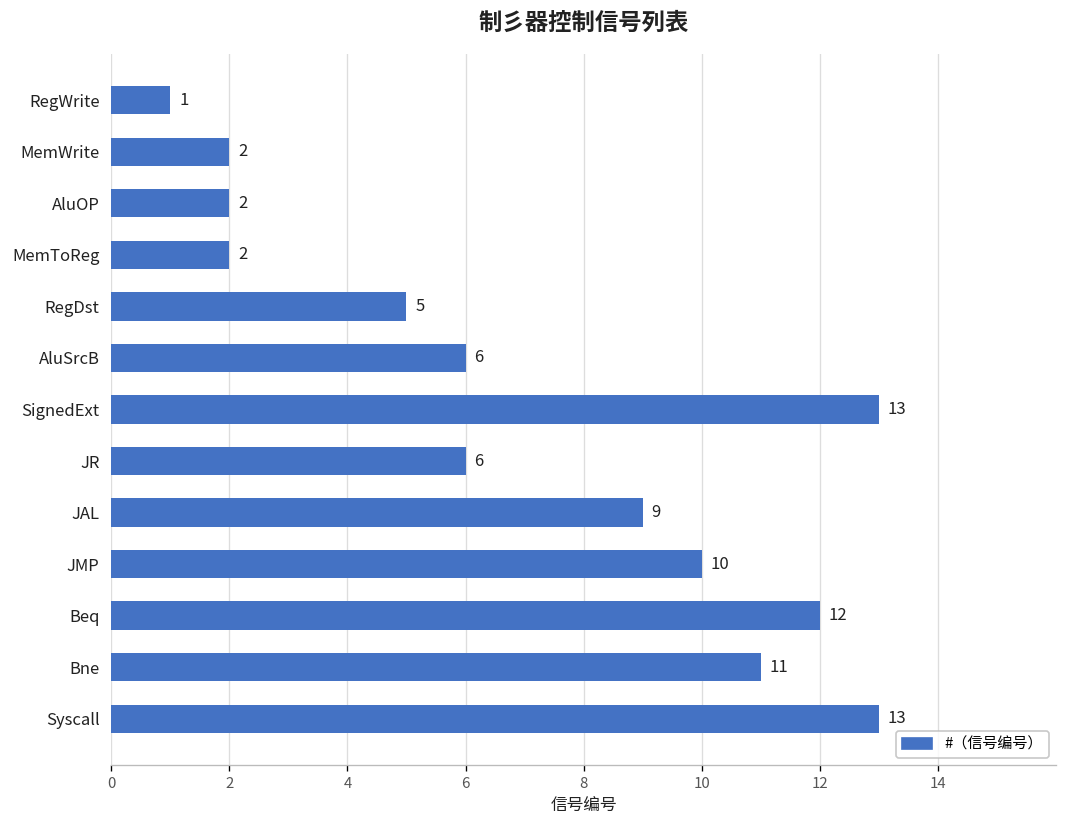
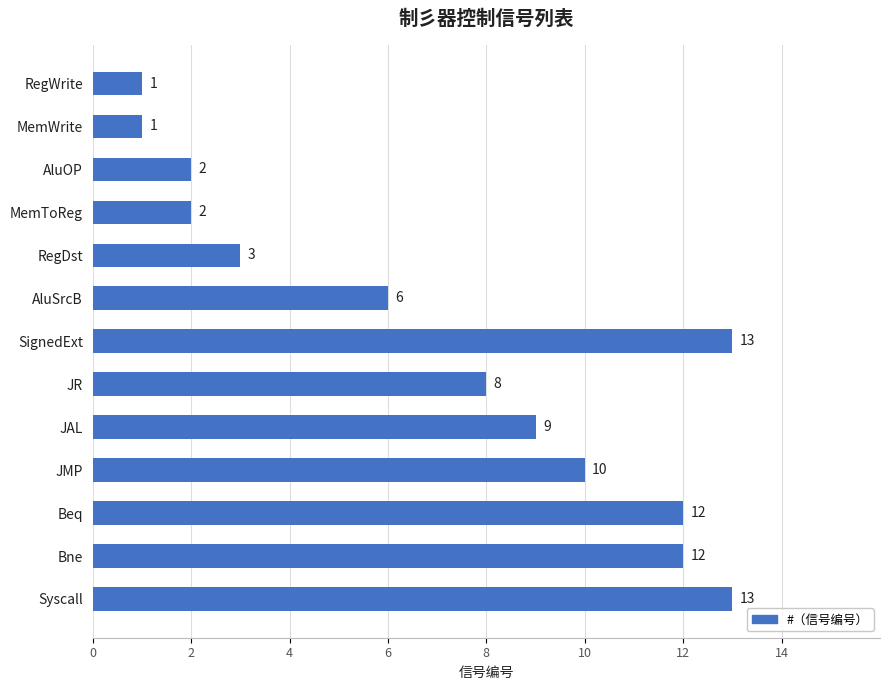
MemWrite: 2 -> 1
RegDst: 5 -> 3
JR: 6 -> 8
Bne: 11 -> 12
